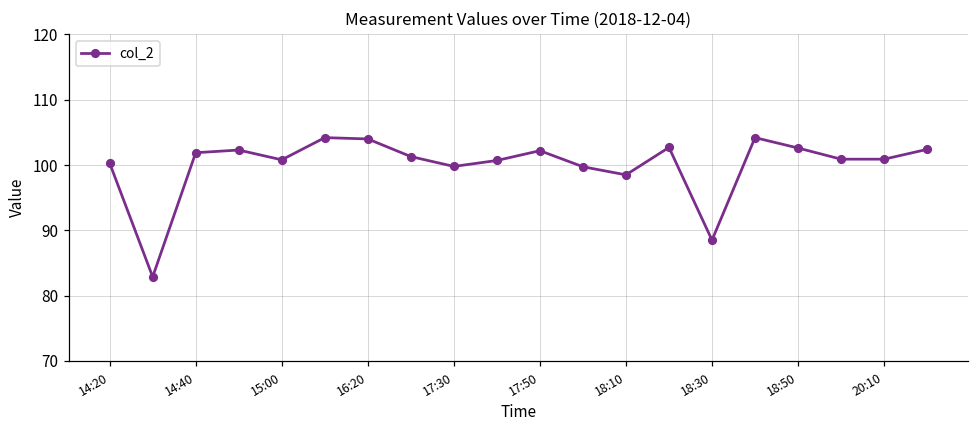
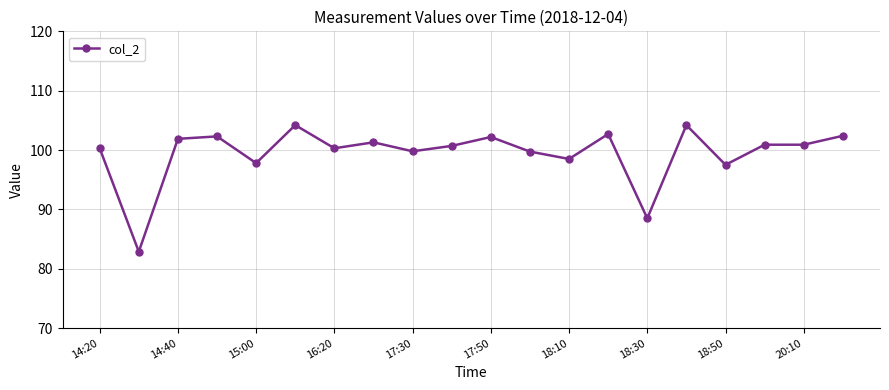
15:00: 101 -> 98
16:20: 104 -> 100
18:50: 103 -> 98
